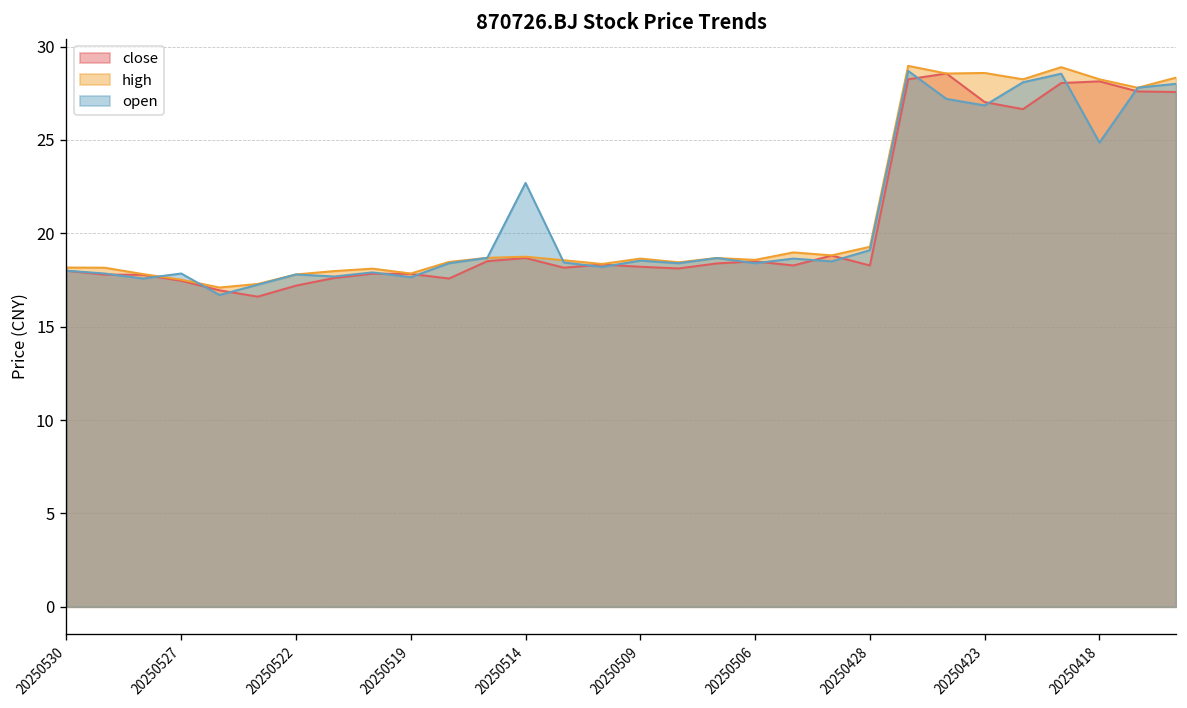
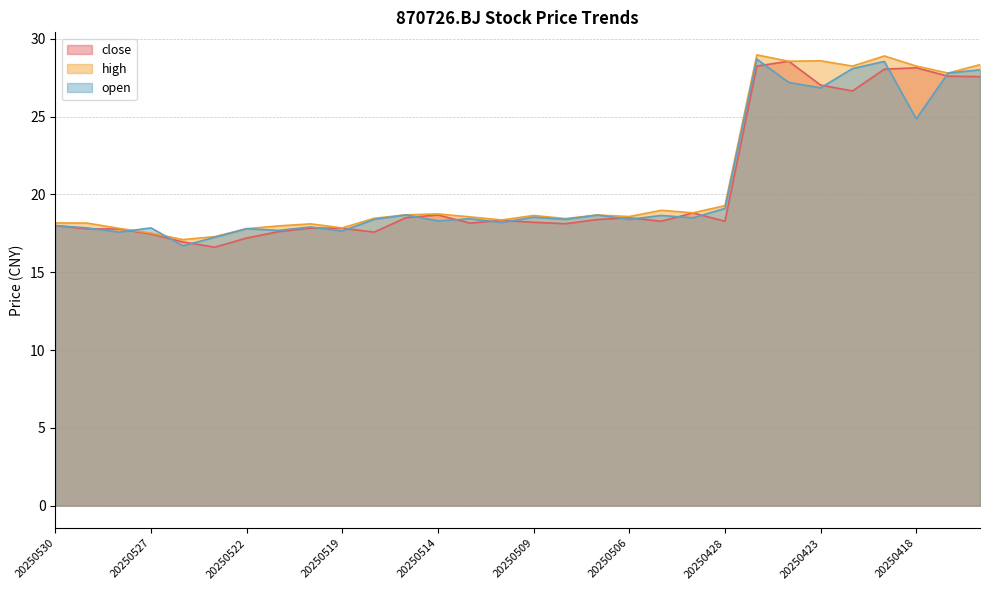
open, 20250514: 22.7 -> 18.3
